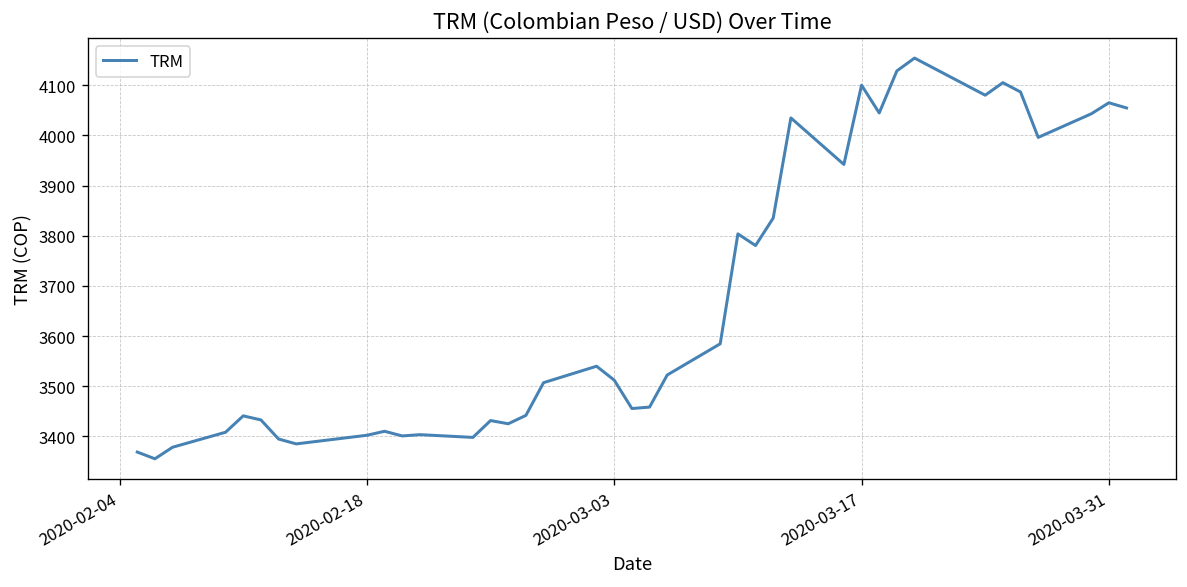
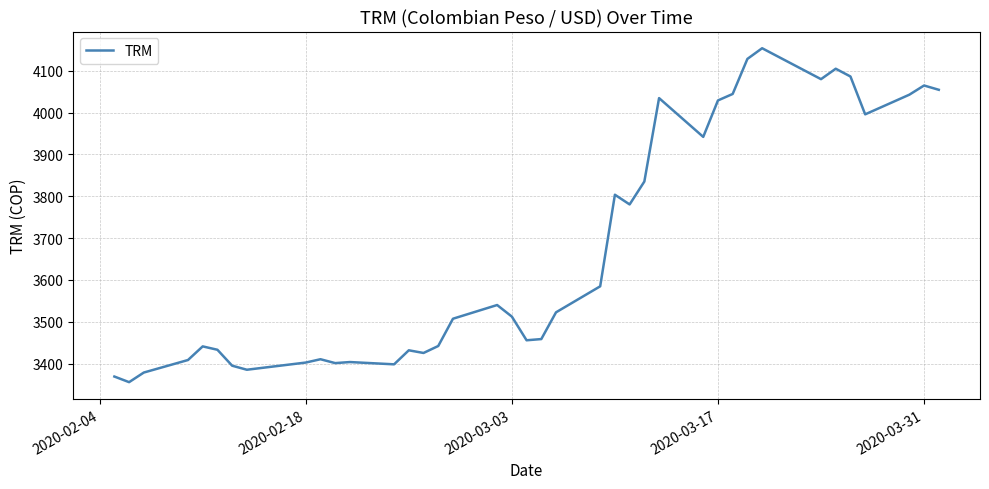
2020-03-17: 4100 -> 4030
